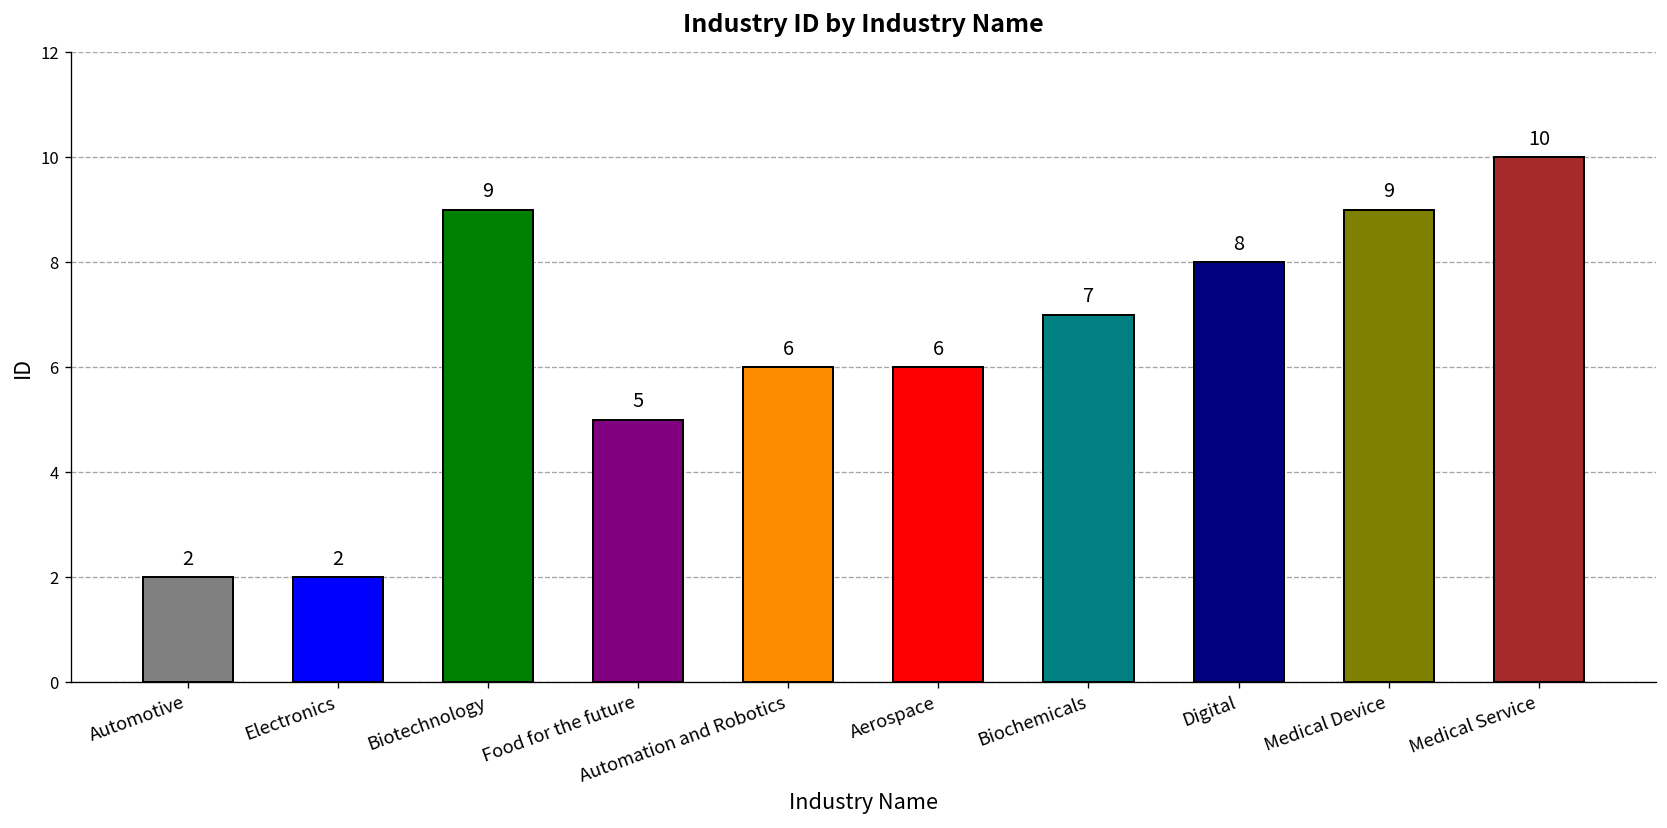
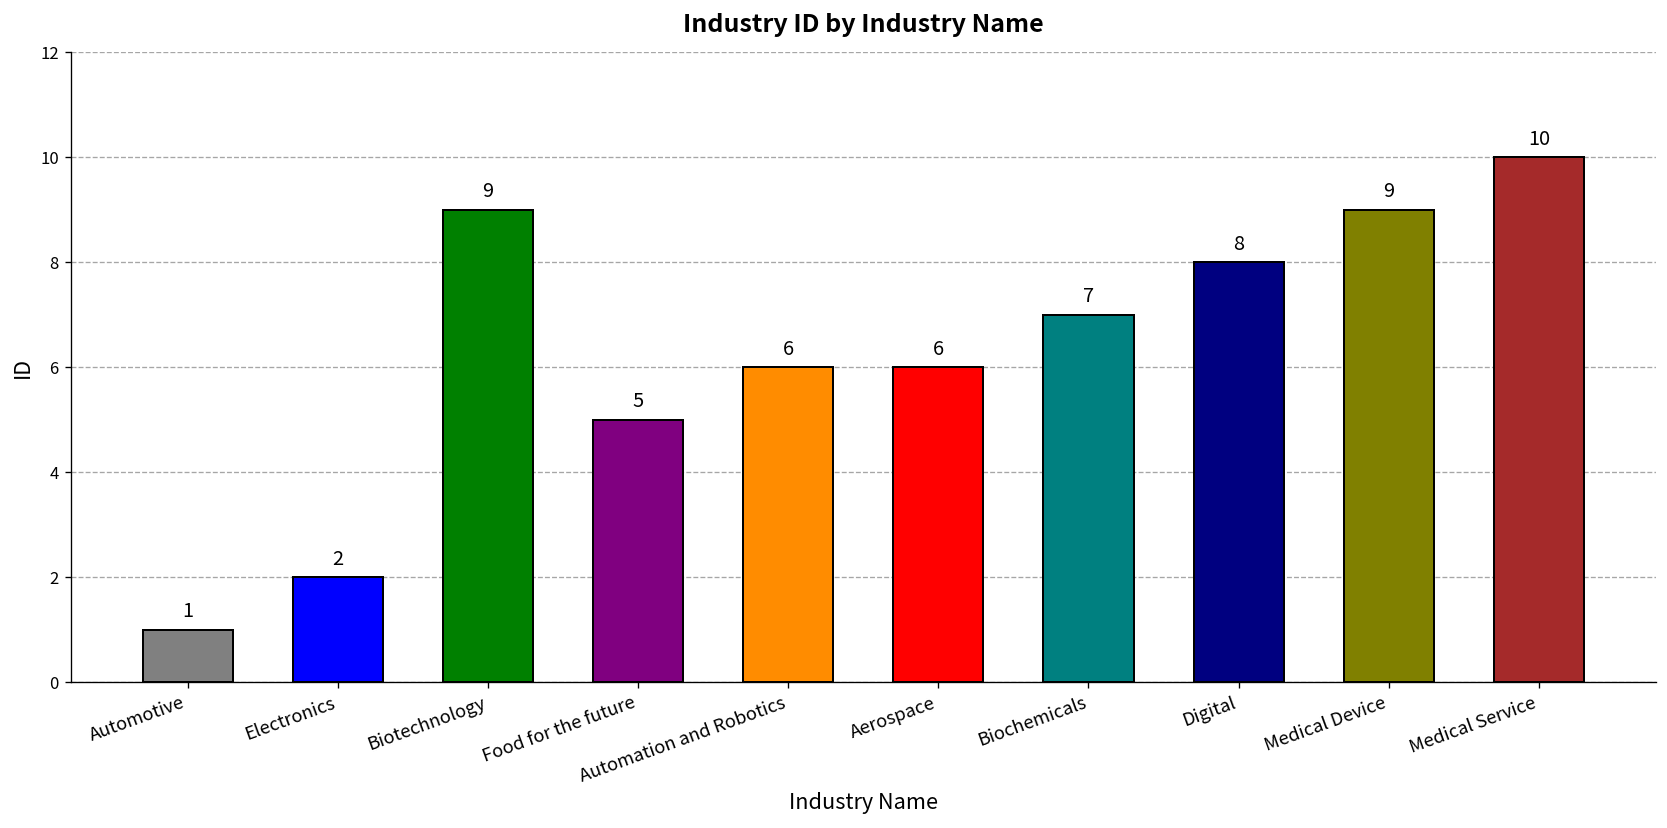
Automotive: 2 -> 1
